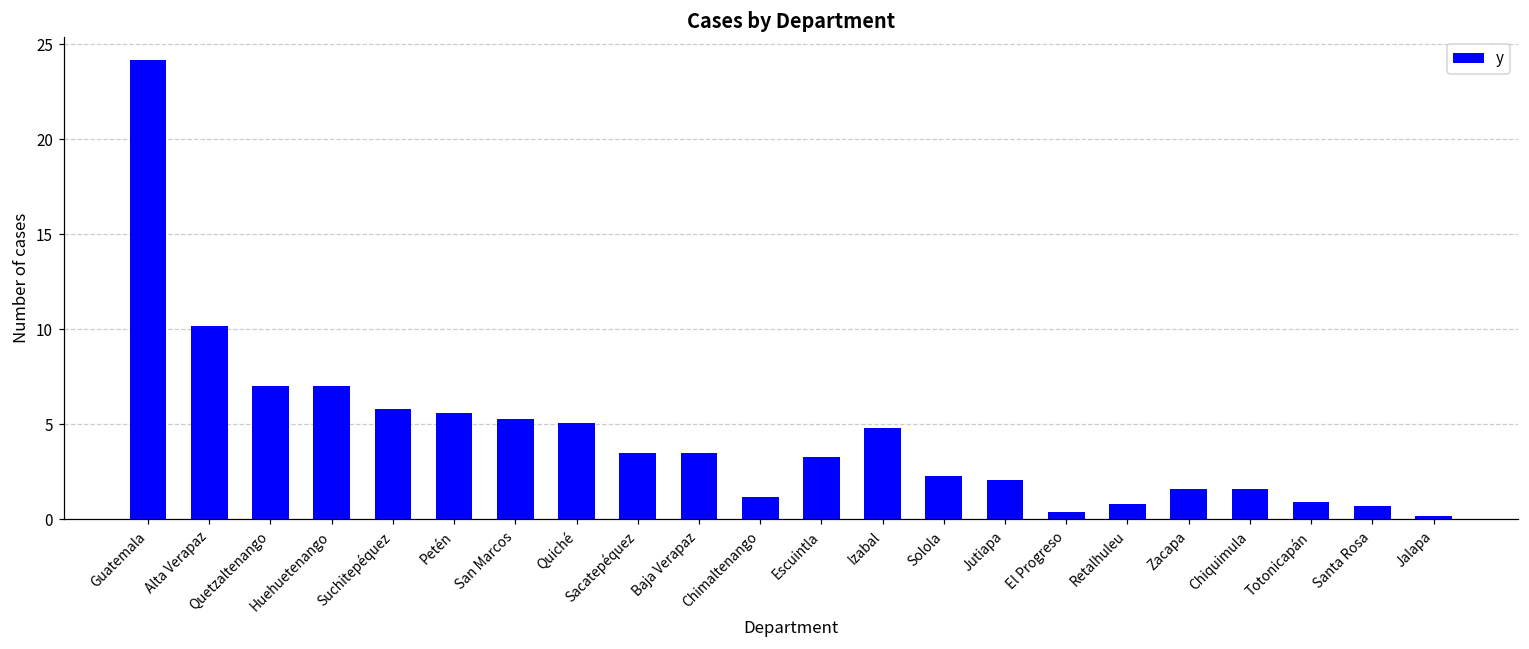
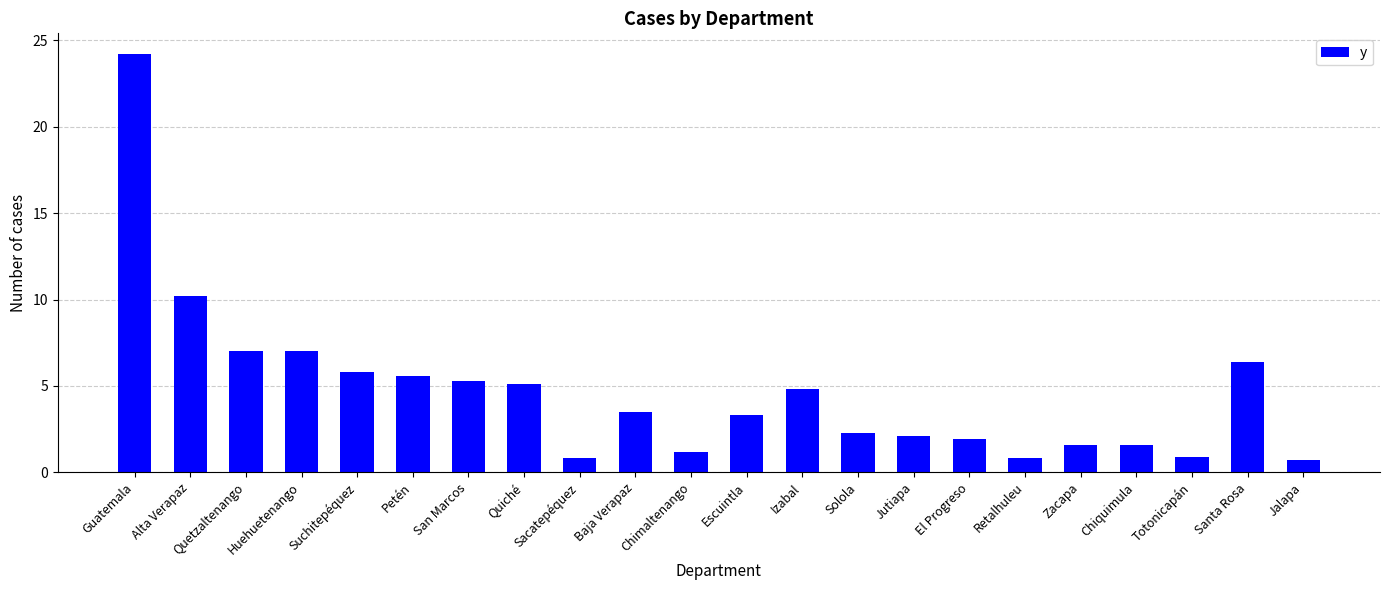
Sacatepéquez: 3.5 -> 0.8
El Progreso: 0.4 -> 1.9
Santa Rosa: 0.7 -> 6.4
Jalapa: 0.2 -> 0.7
